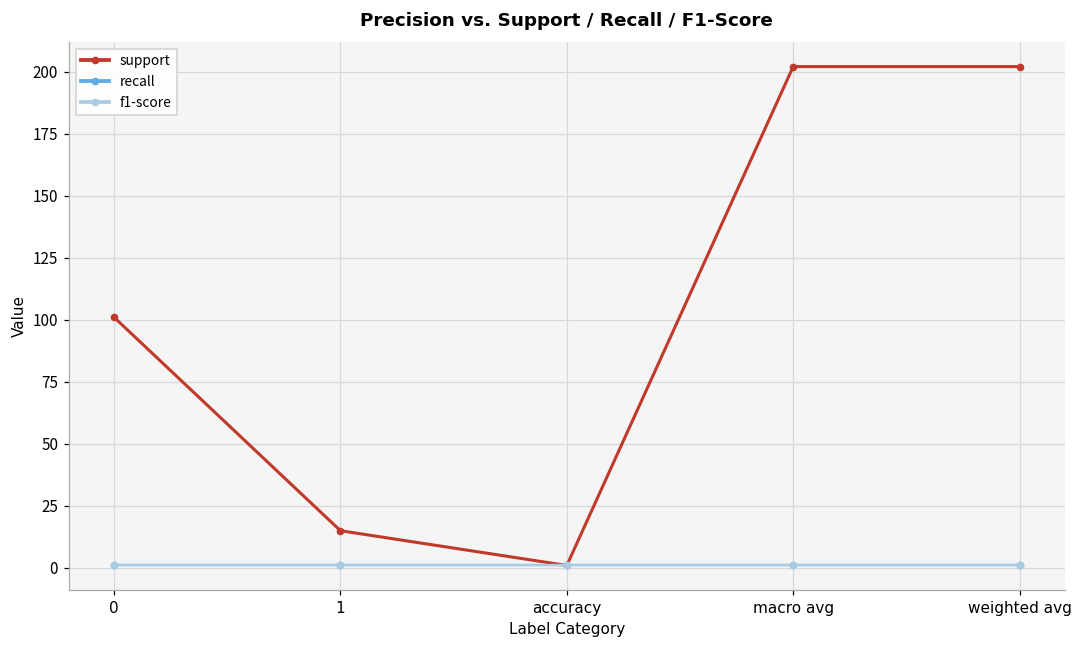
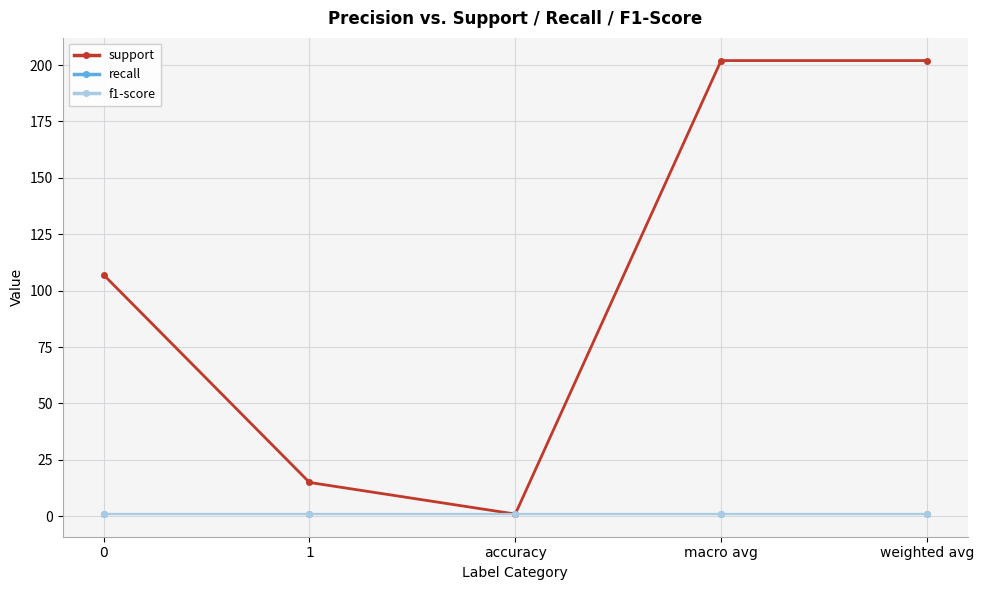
support, 0: 101 -> 107
